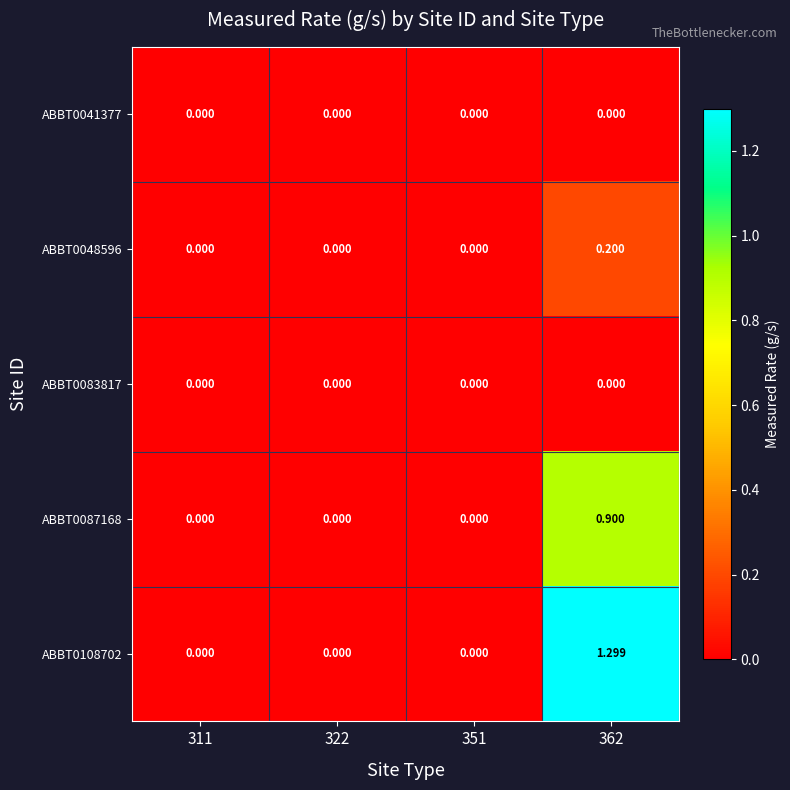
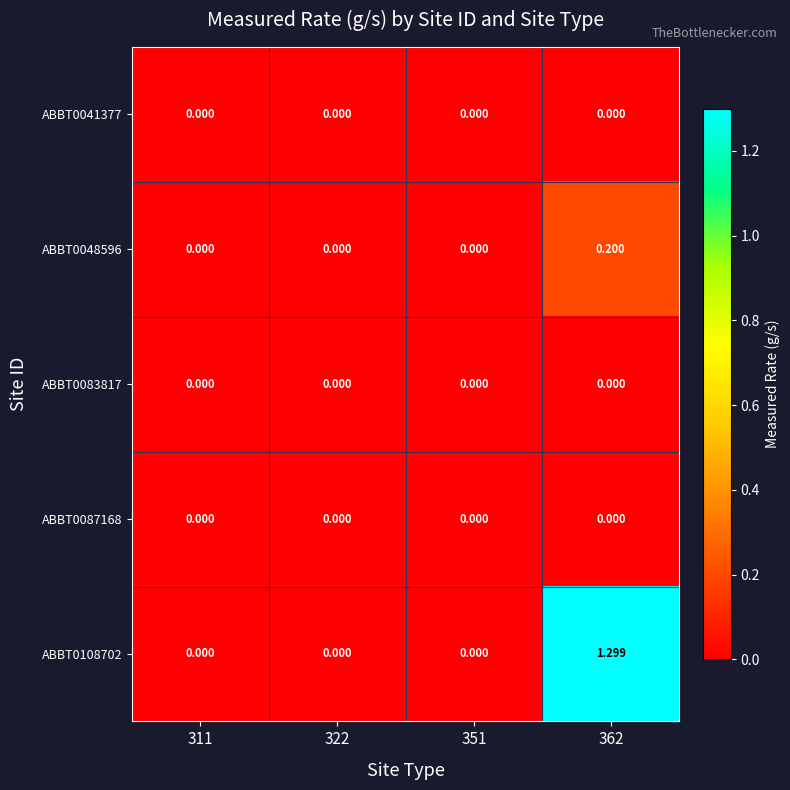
ABBT0087168, 362: 0.900 -> 0.000
